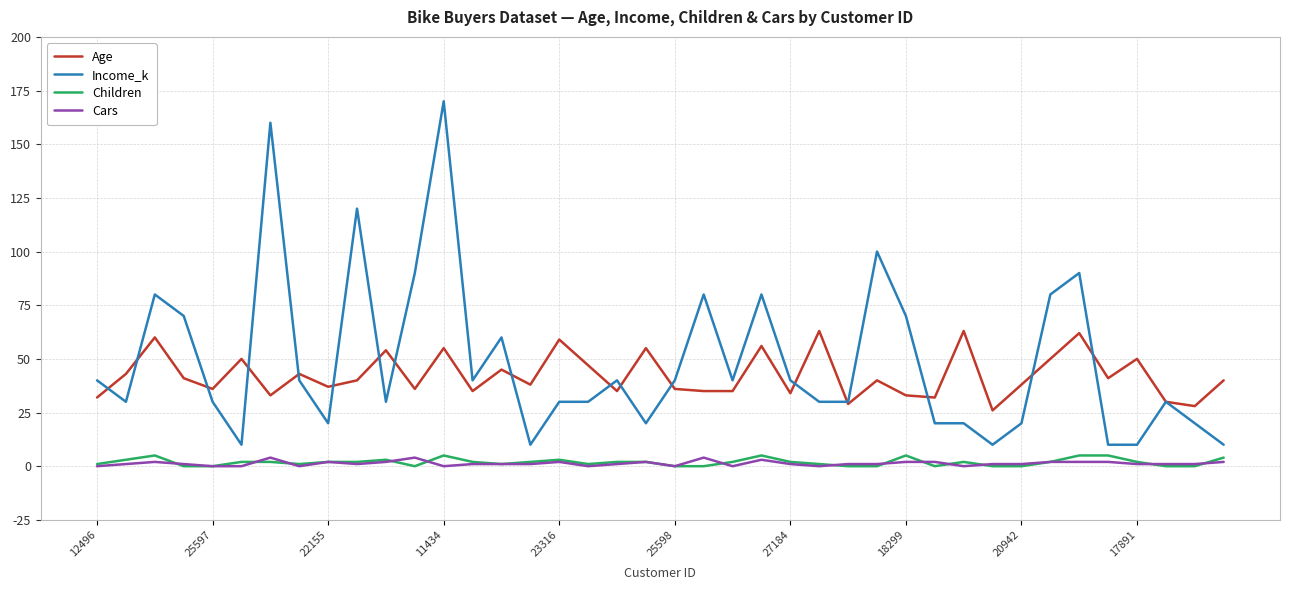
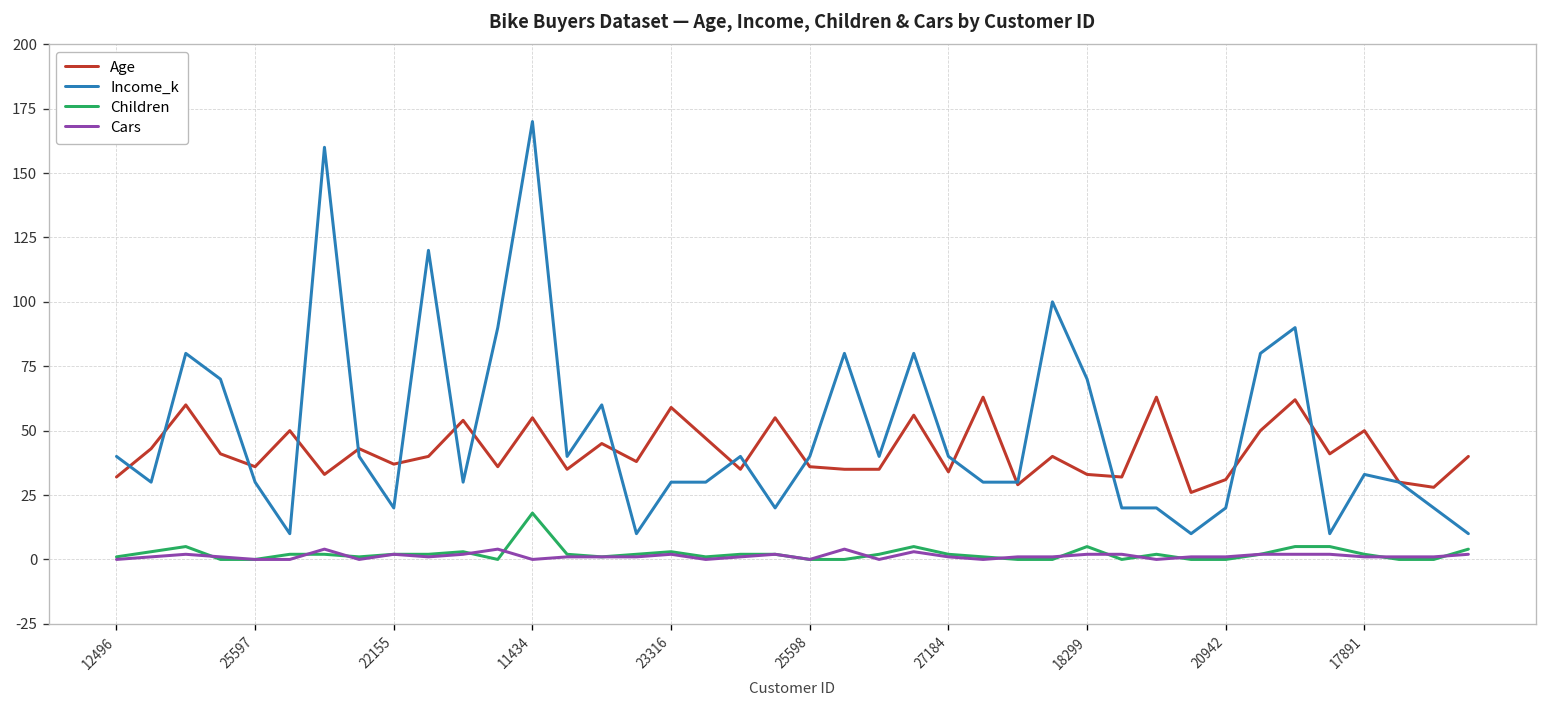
Children, 11434: 5 -> 18
Age, 20942: 38 -> 31
Income_k, 17891: 10 -> 33
